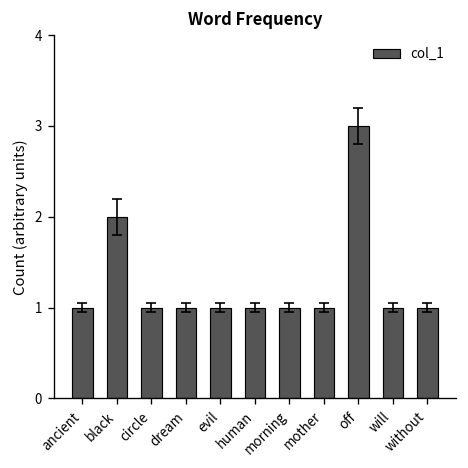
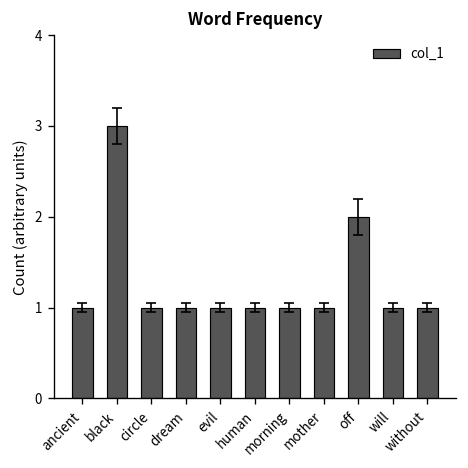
col_1, black: 2 -> 3
col_1, off: 3 -> 2
